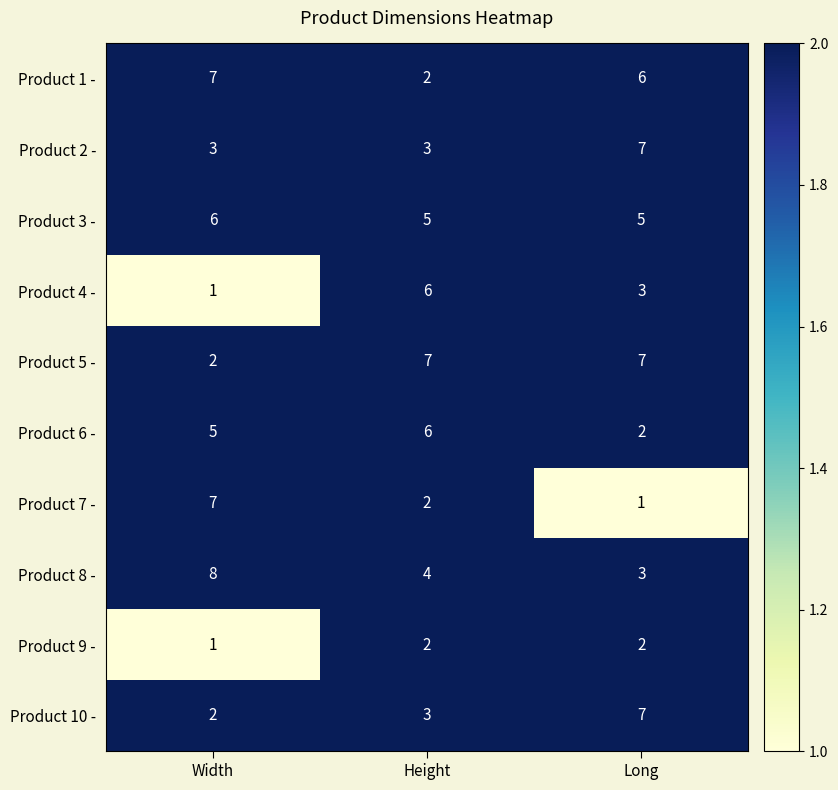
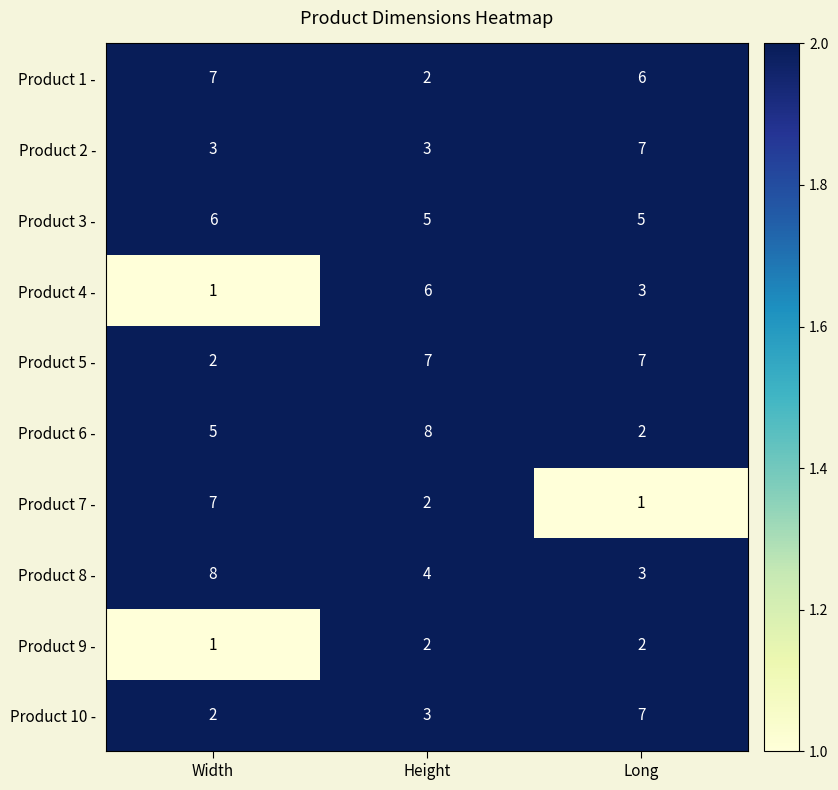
Product 6 -, Height: 6 -> 8
